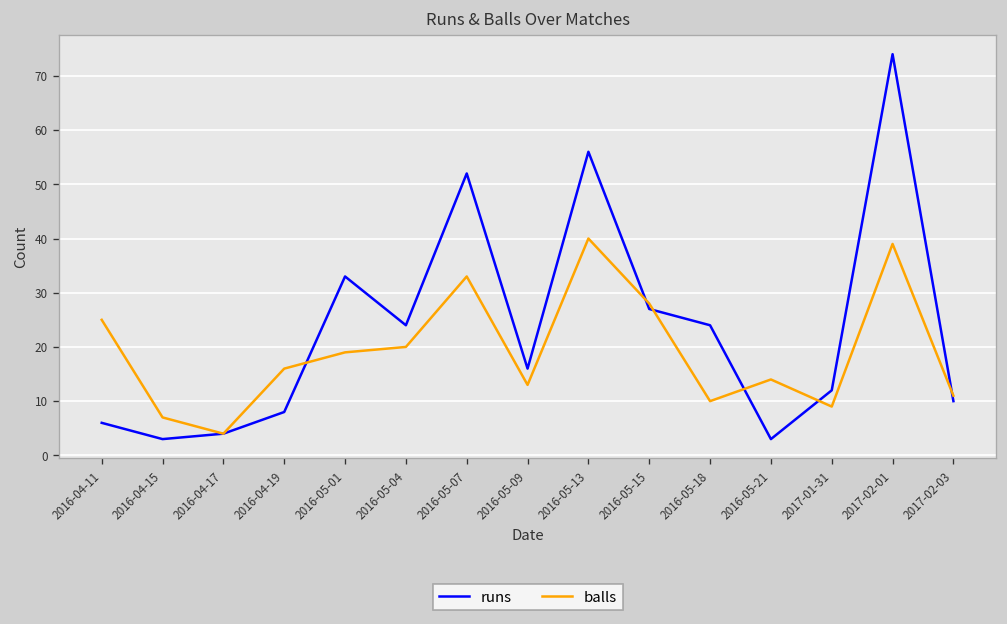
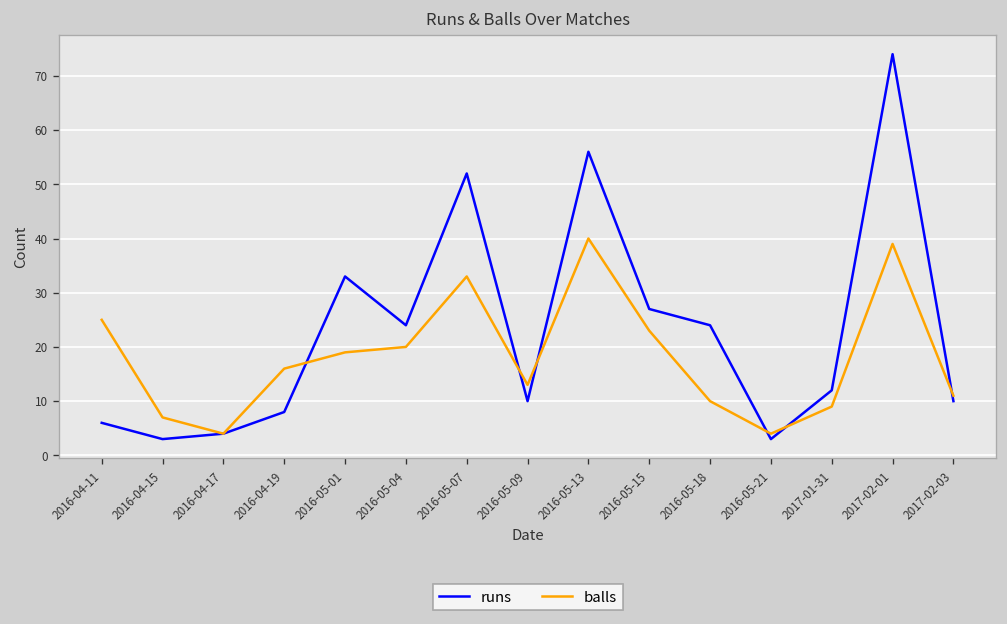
runs, 2016-05-09: 16 -> 10
balls, 2016-05-15: 28 -> 23
balls, 2016-05-21: 14 -> 4
